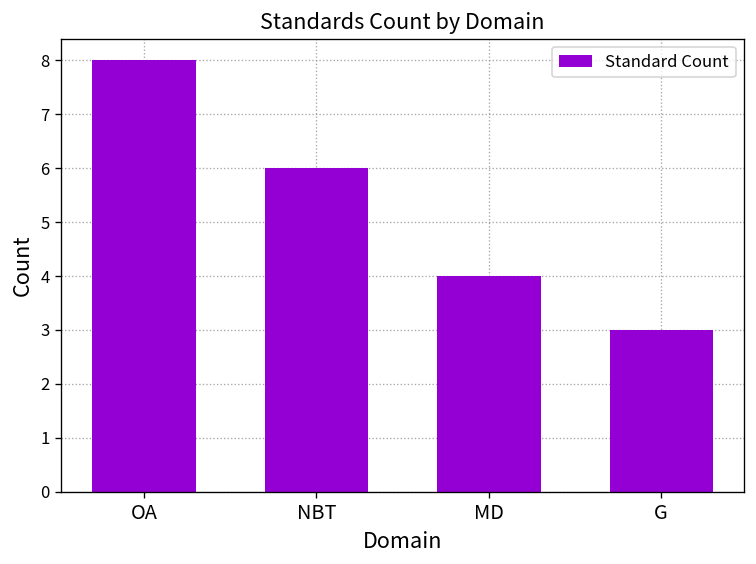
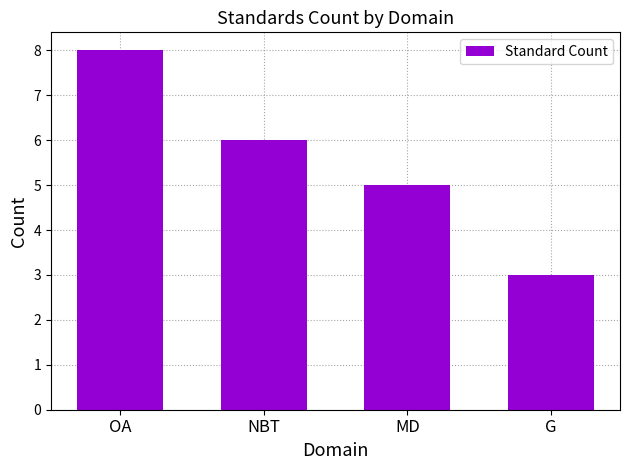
MD: 4 -> 5
